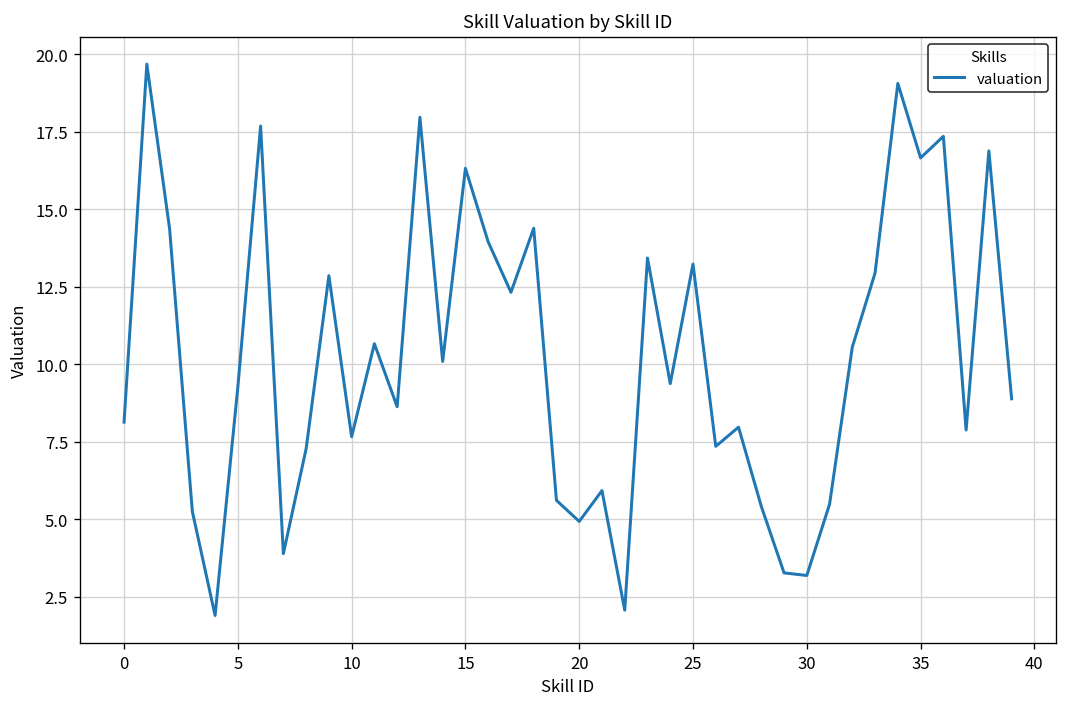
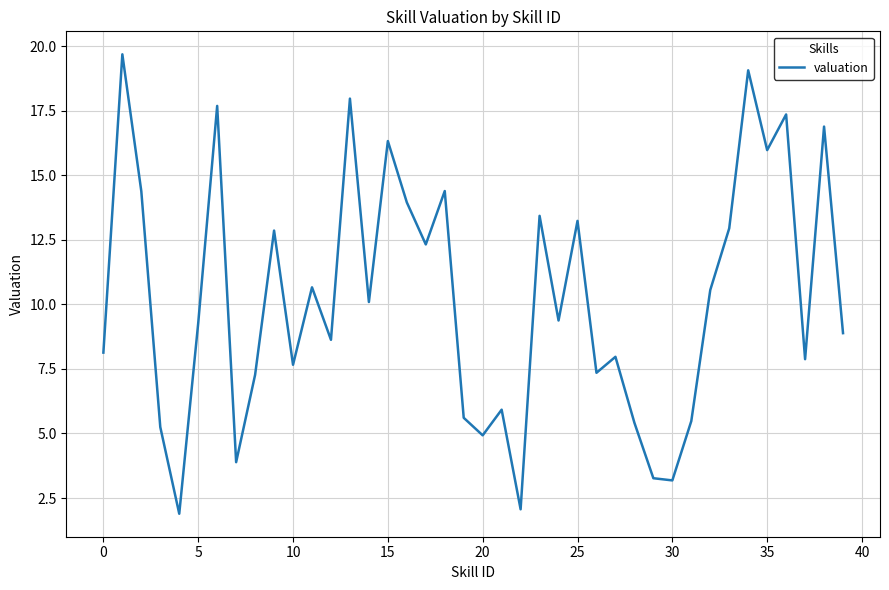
35: 16.7 -> 16.0
